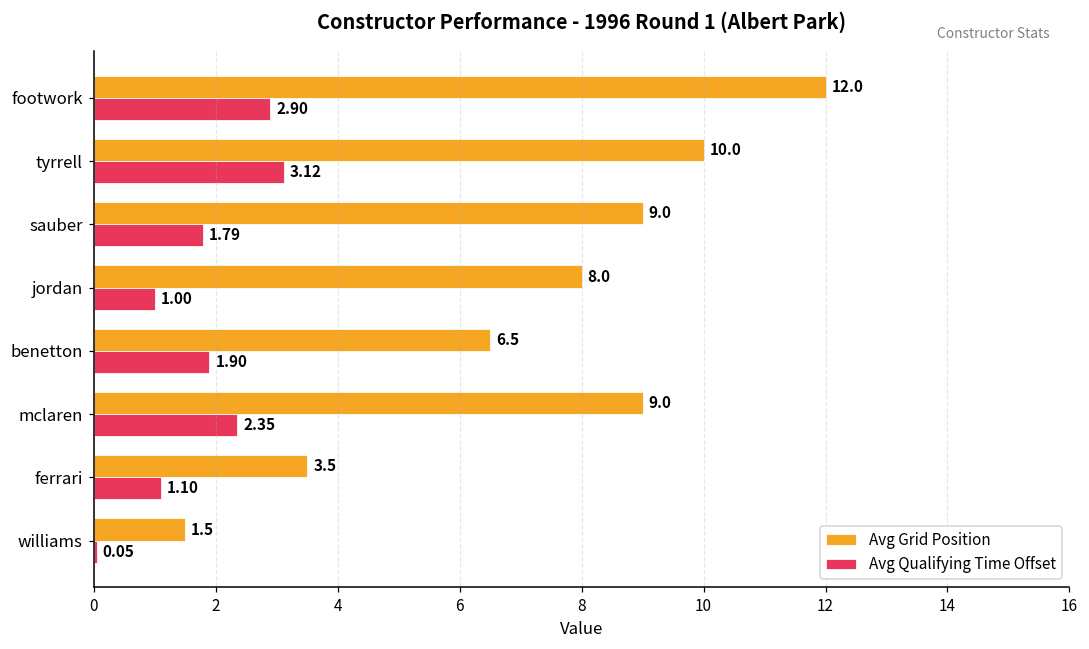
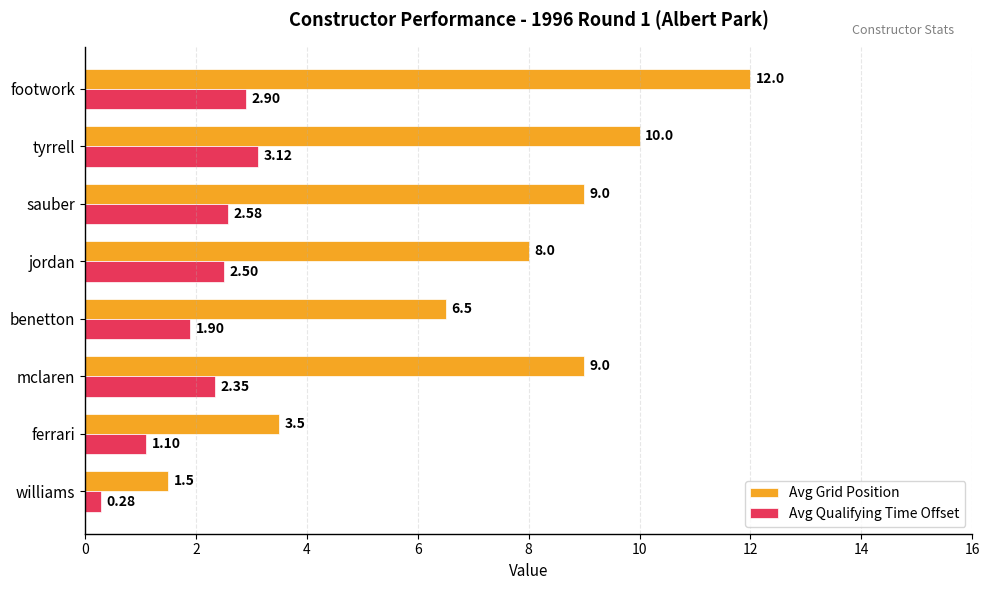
Avg Qualifying Time Offset, sauber: 1.79 -> 2.58
Avg Qualifying Time Offset, jordan: 1.00 -> 2.50
Avg Qualifying Time Offset, williams: 0.05 -> 0.28
